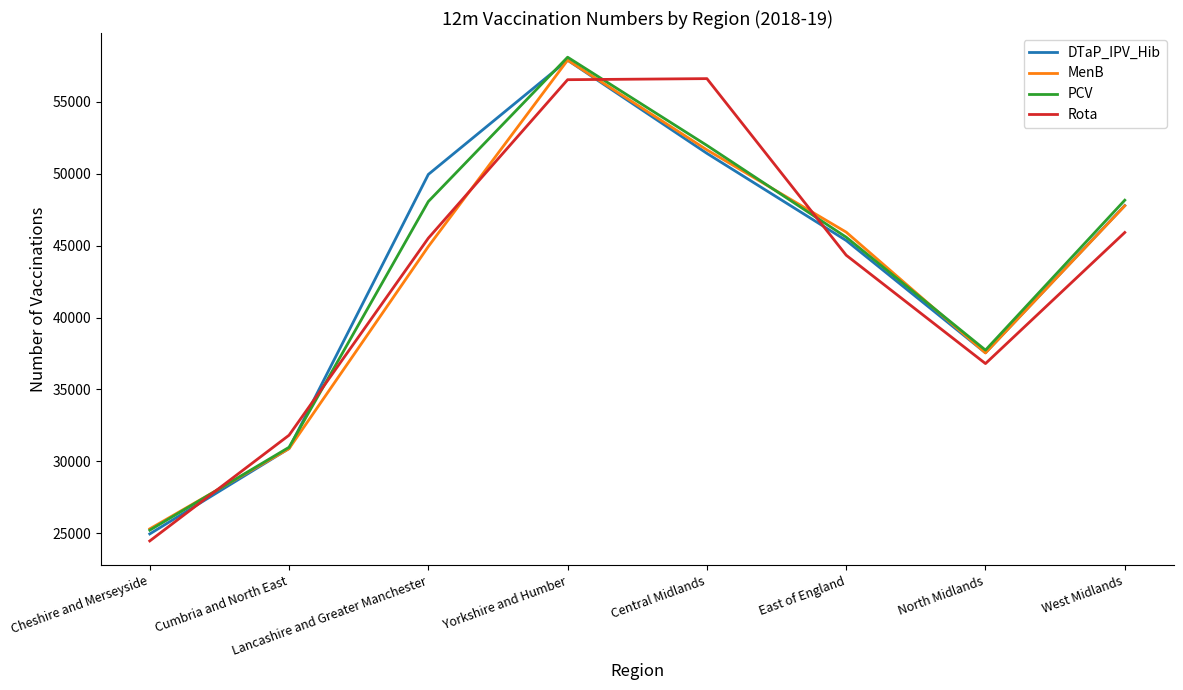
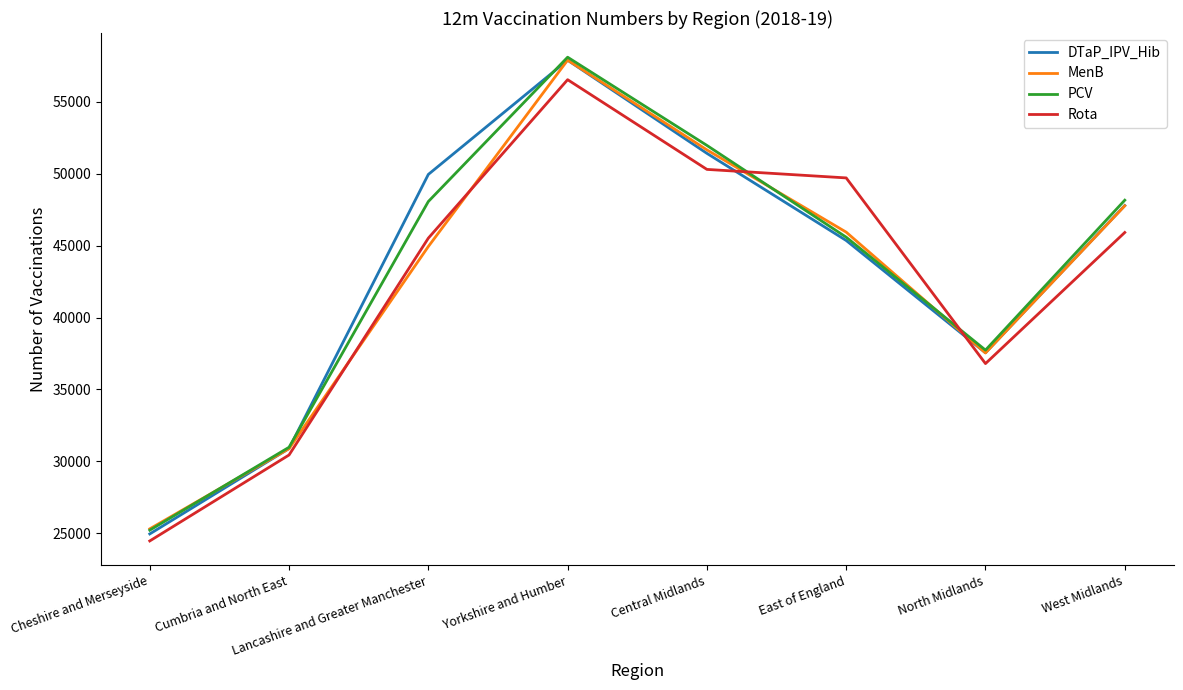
Rota, Cumbria and North East: 31800 -> 30400
Rota, Central Midlands: 56600 -> 50300
Rota, East of England: 44300 -> 49700
